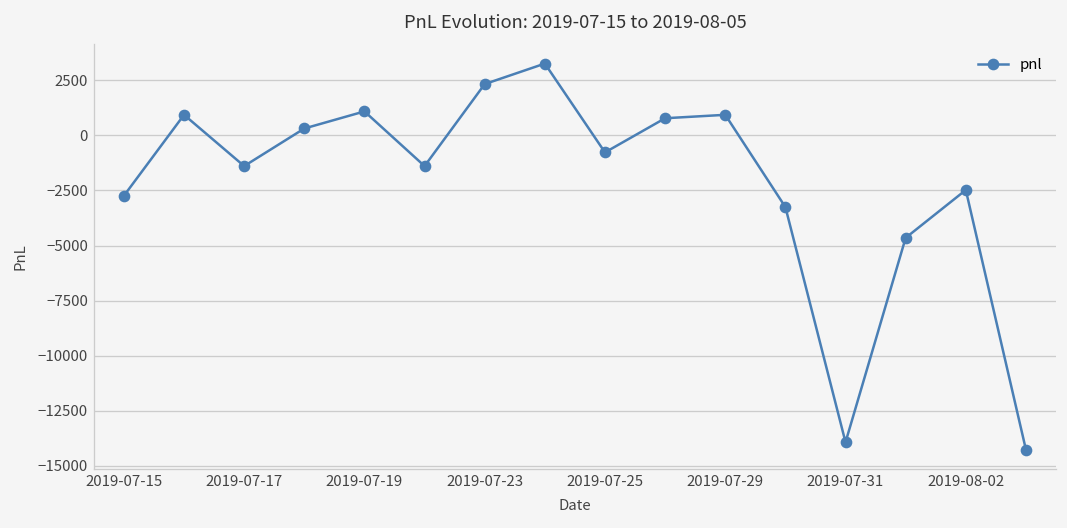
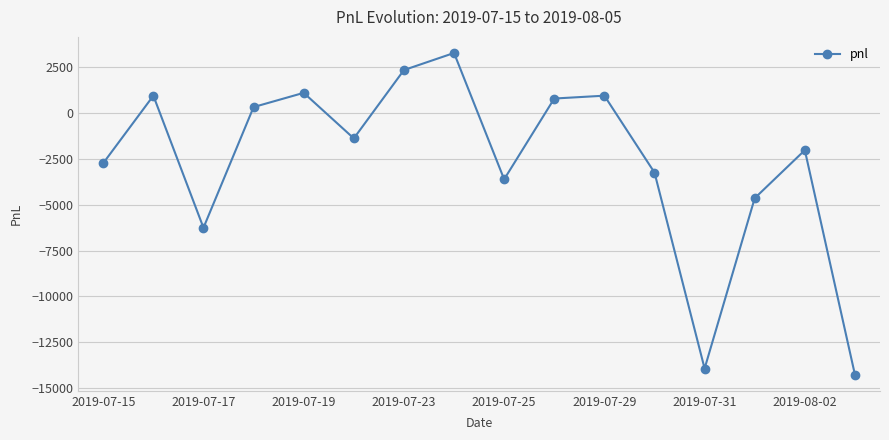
2019-07-17: -1400 -> -6300
2019-07-25: -800 -> -3600
2019-08-02: -2500 -> -2000
